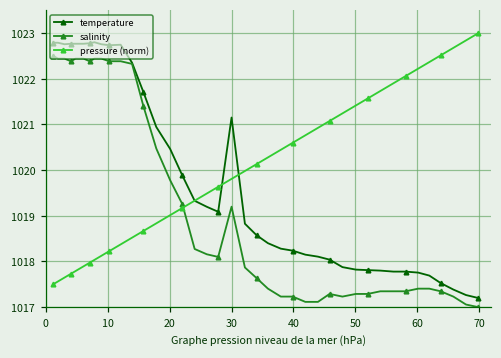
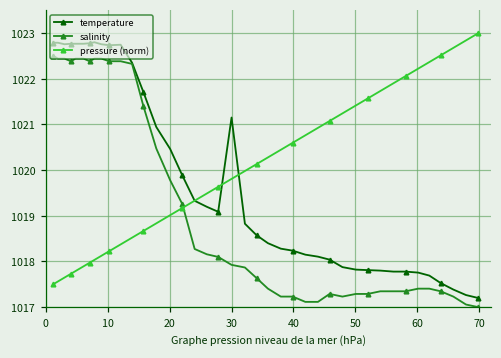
salinity, 30: 1019.2 -> 1017.9
